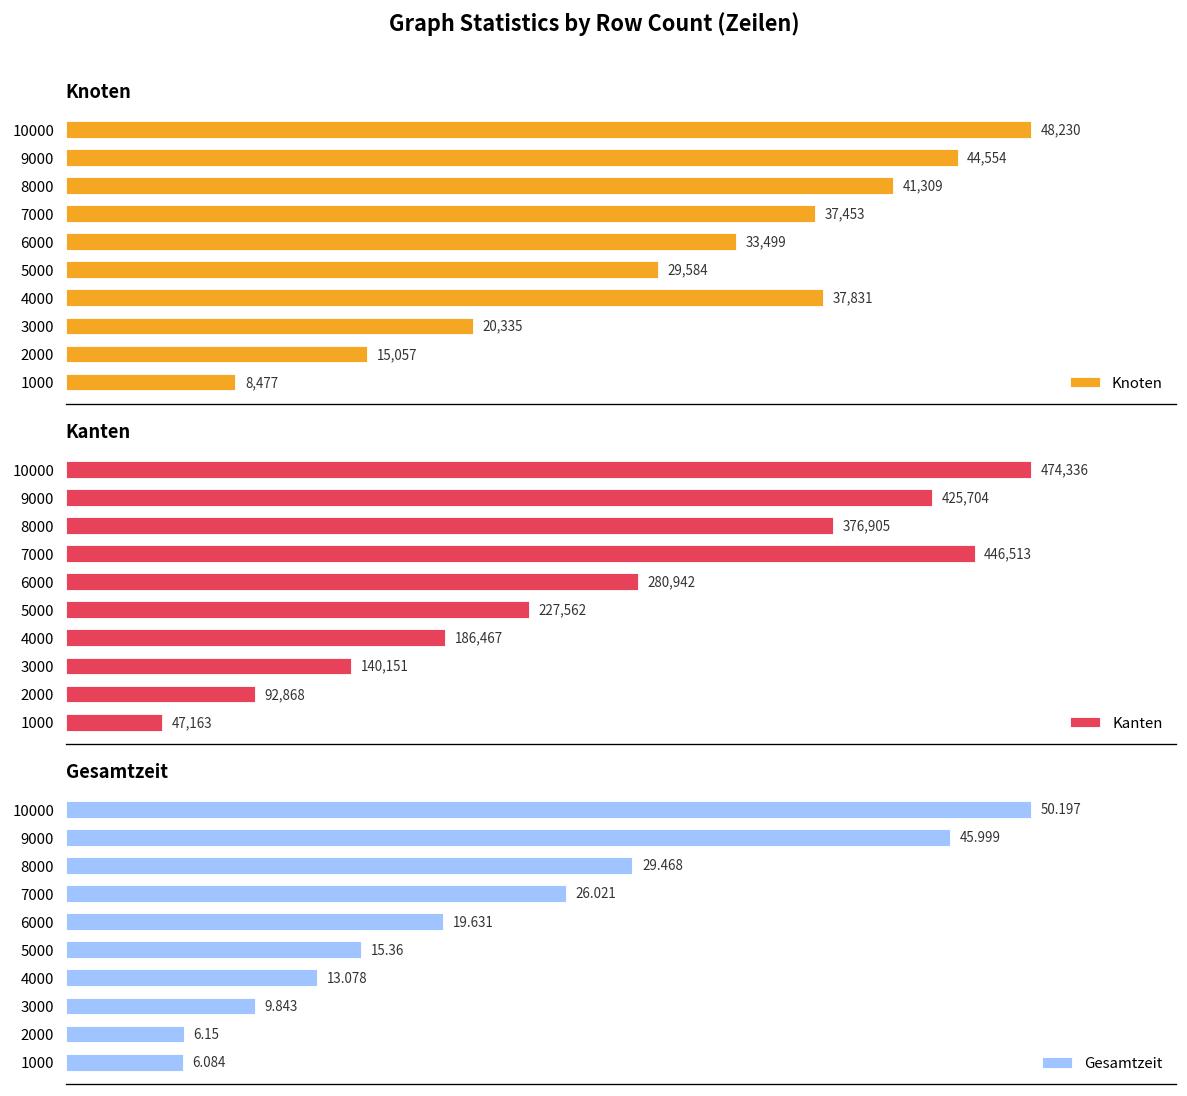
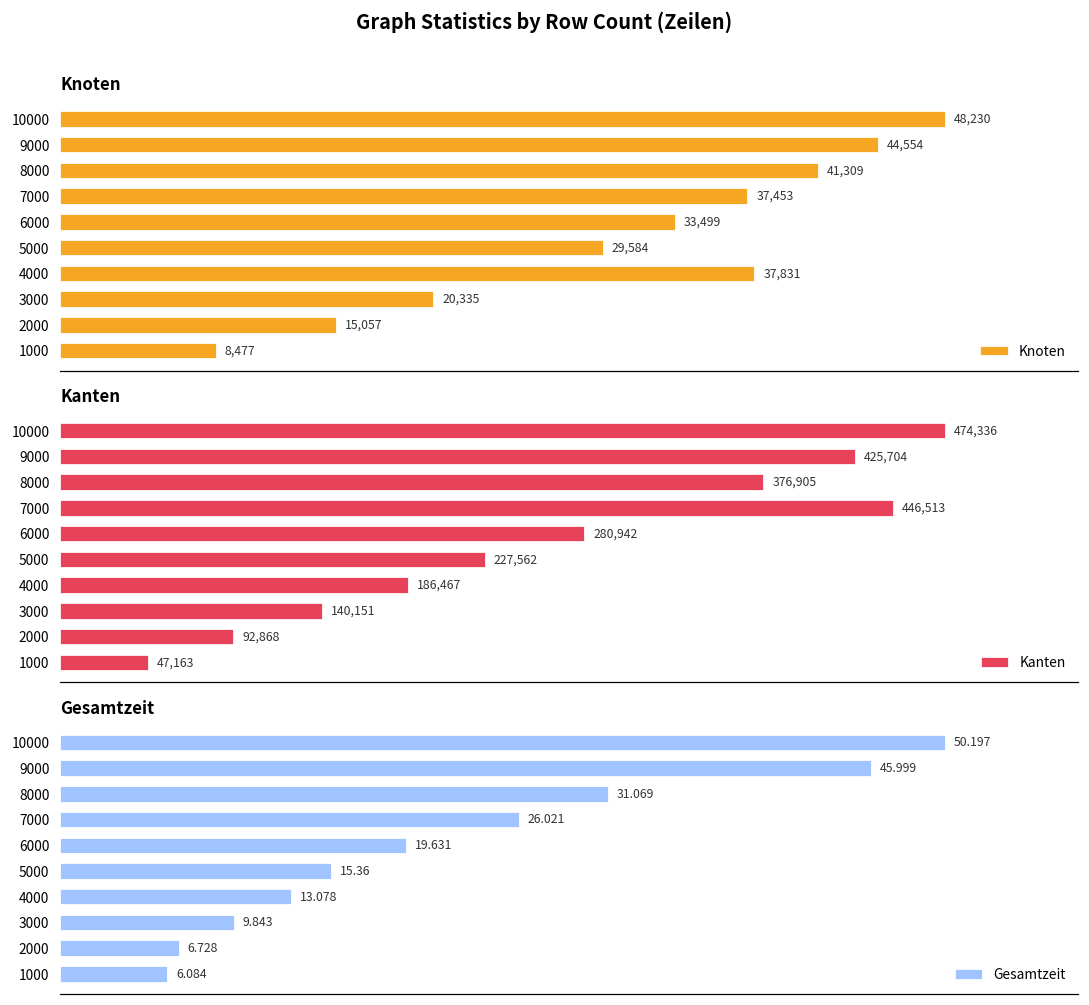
Gesamtzeit, 8000: 29.468 -> 31.069
Gesamtzeit, 2000: 6.15 -> 6.728
